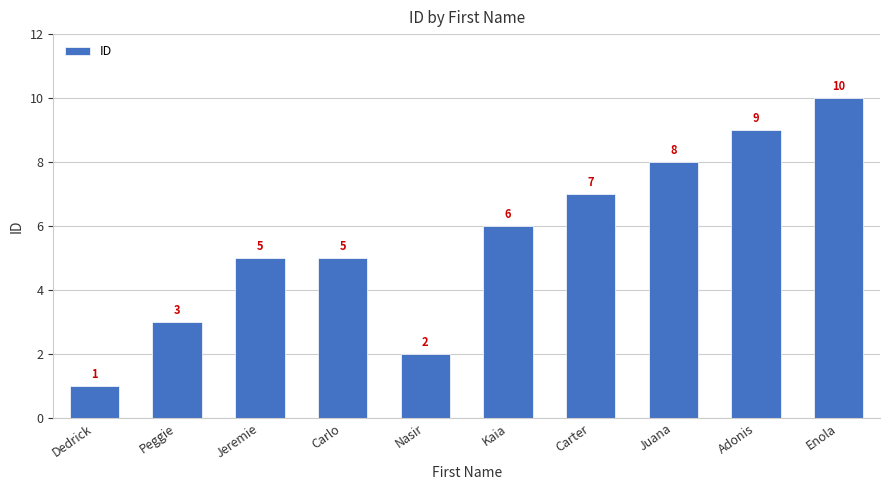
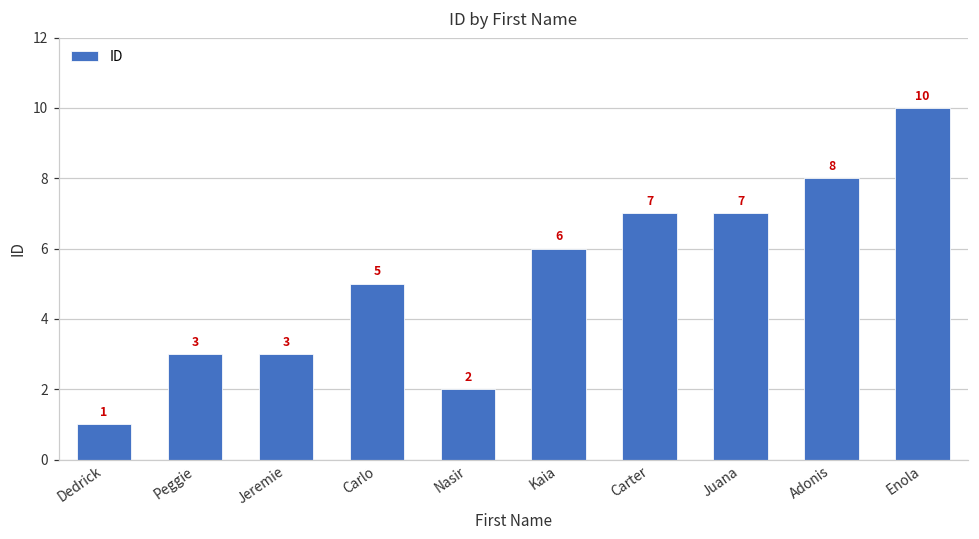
Jeremie: 5 -> 3
Juana: 8 -> 7
Adonis: 9 -> 8
